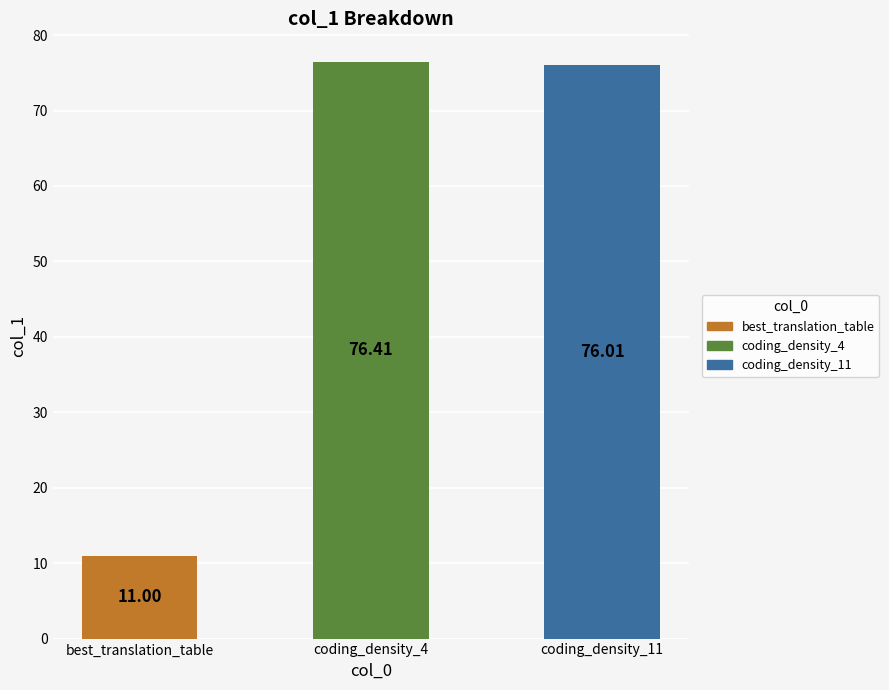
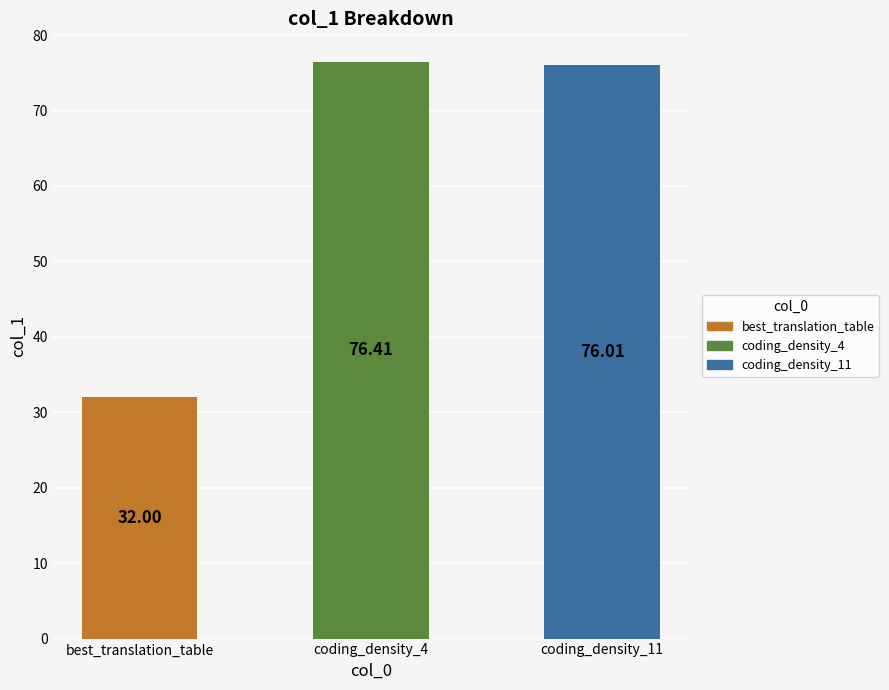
best_translation_table: 11.00 -> 32.00
